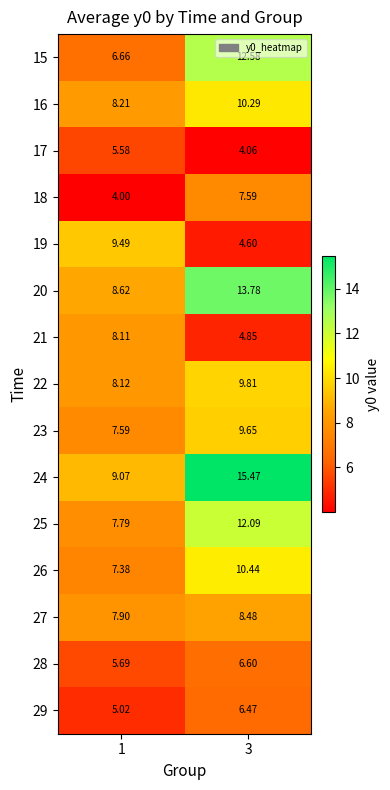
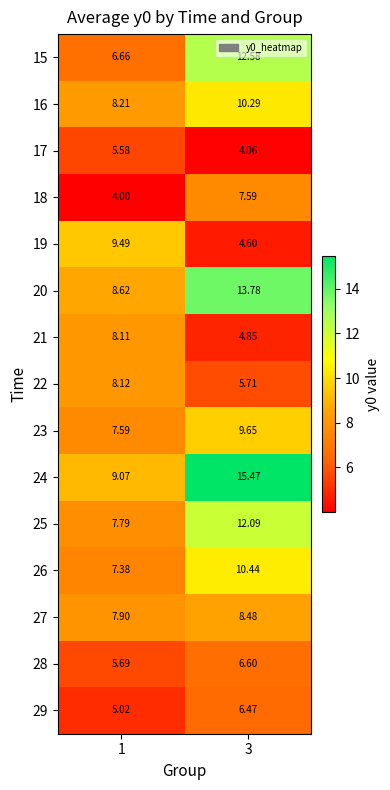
22, 3: 9.81 -> 5.71
